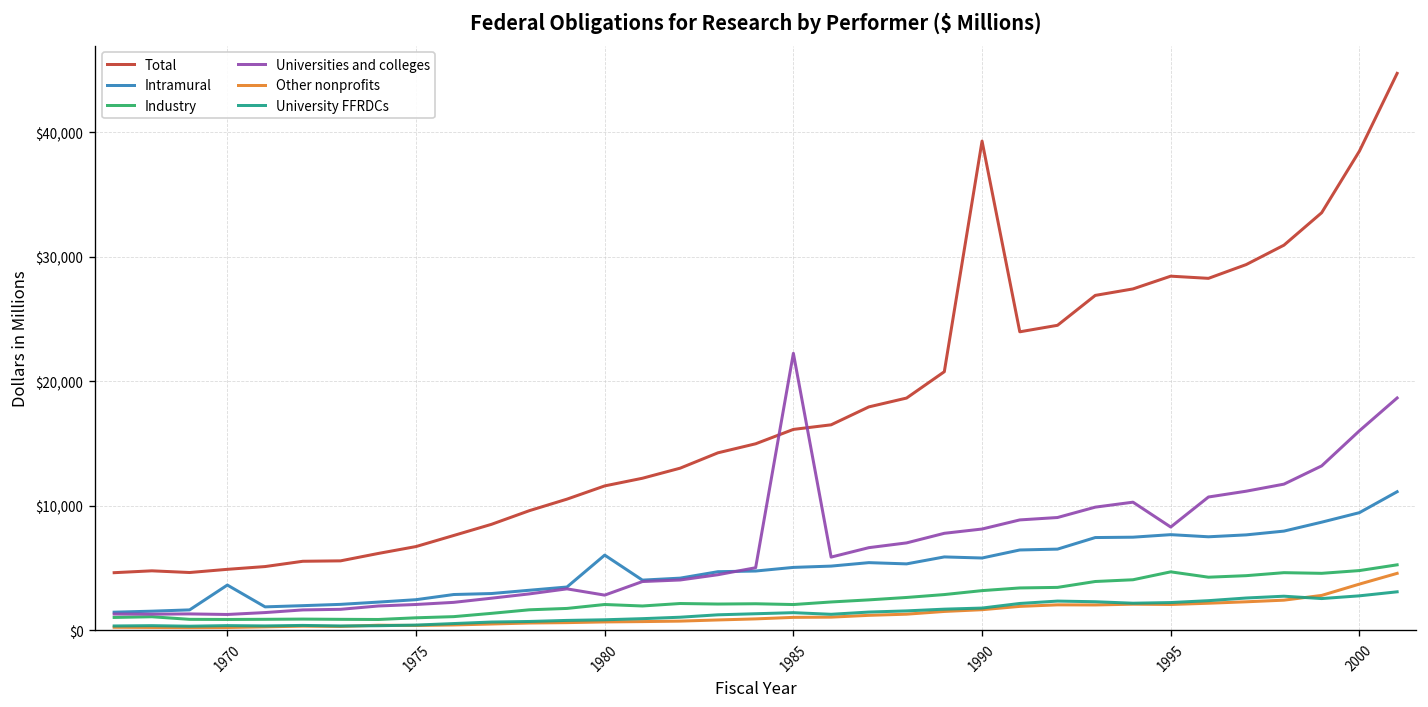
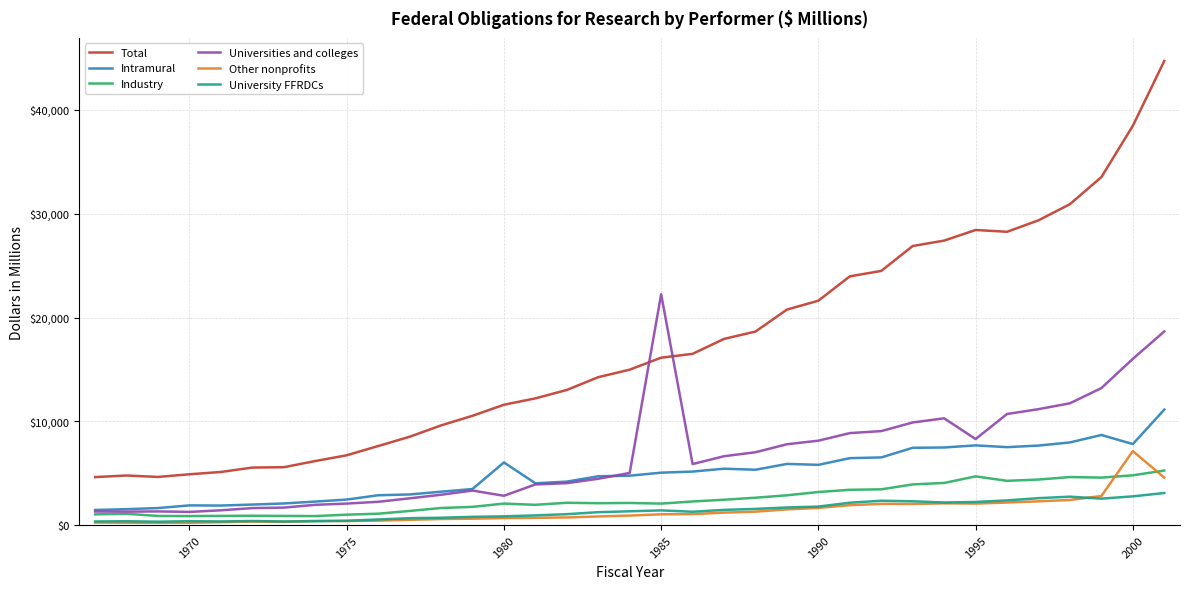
Intramural, 1970: $3,600 -> $1,900
Total, 1990: $39,300 -> $21,600
Intramural, 2000: $9,400 -> $7,800
Other nonprofits, 2000: $3,700 -> $7,100
